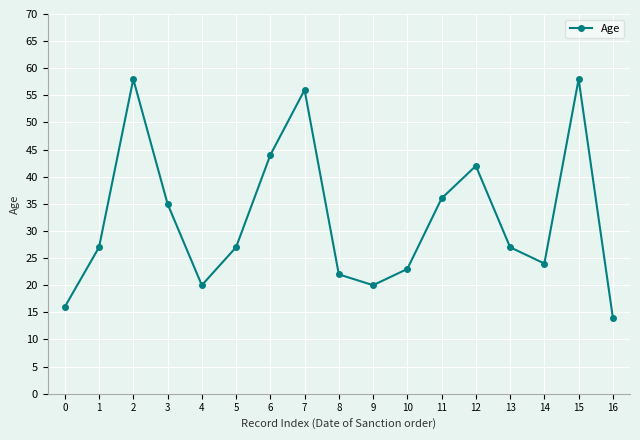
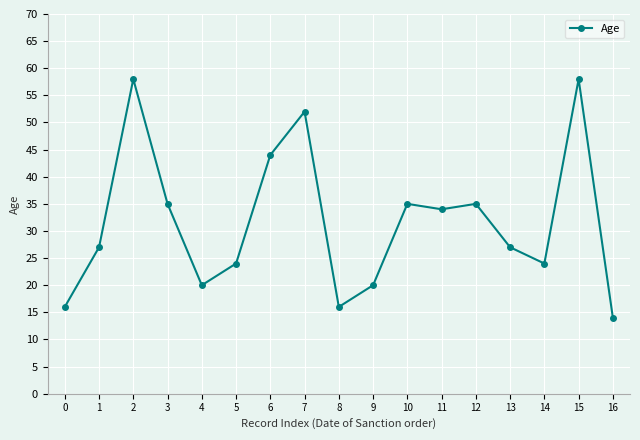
5: 27 -> 24
7: 56 -> 52
8: 22 -> 16
10: 23 -> 35
11: 36 -> 34
12: 42 -> 35
